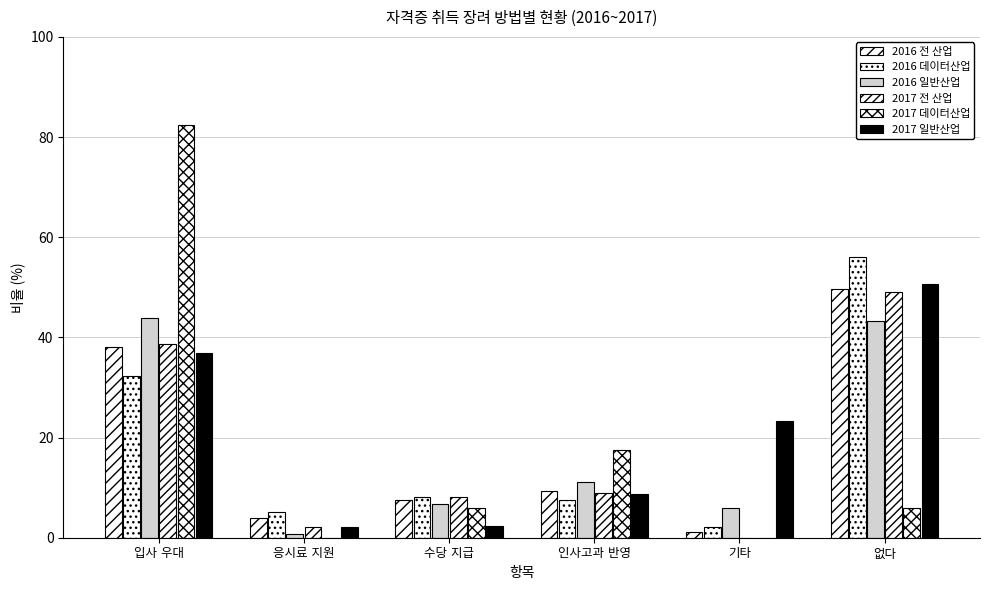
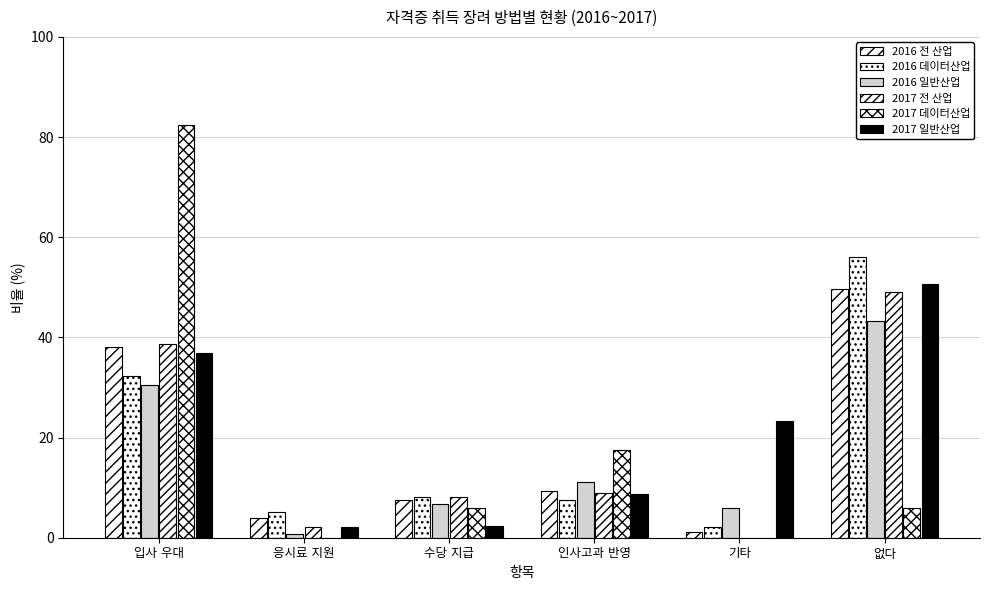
2016 일반산업, 입사 우대: 44 -> 31
